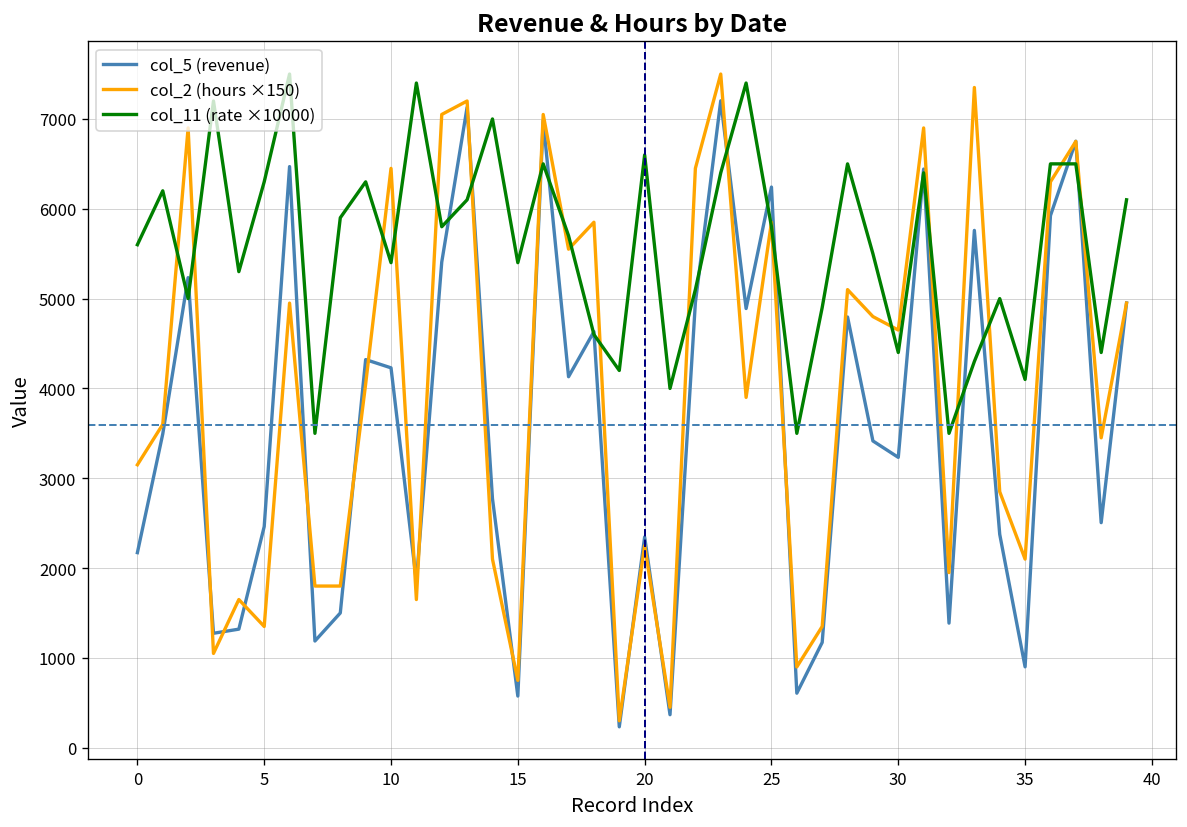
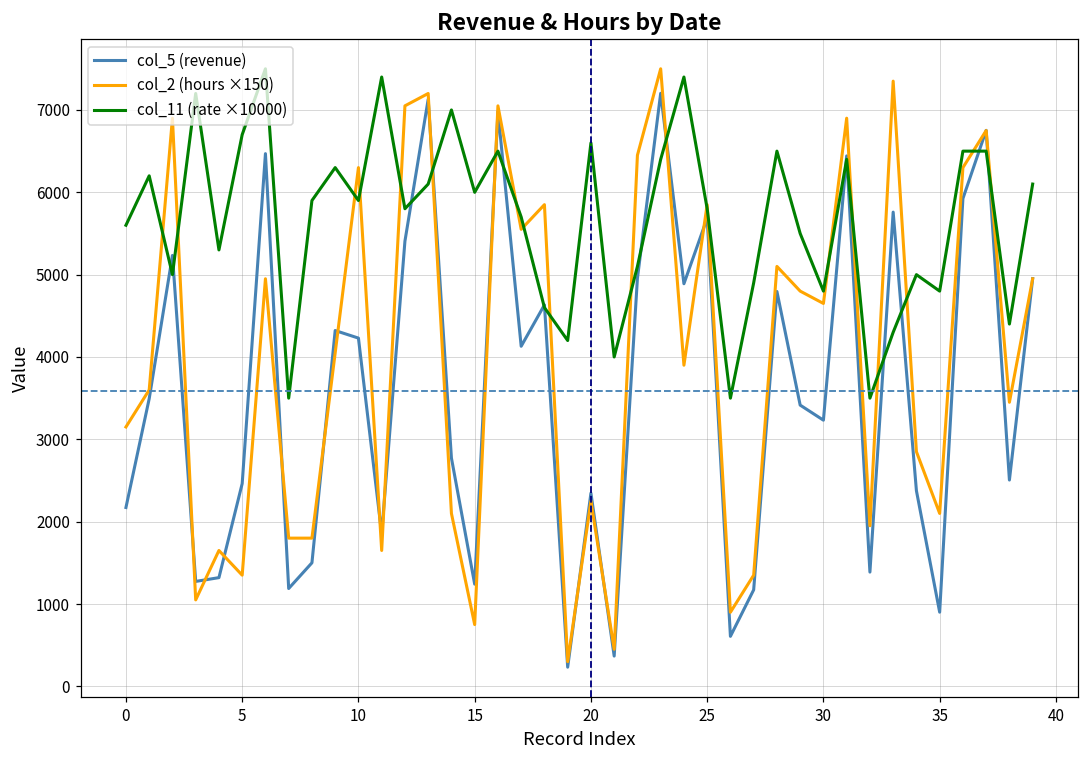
col_11 (rate ×10000), 5: 6300 -> 6700
col_2 (hours ×150), 10: 6500 -> 6300
col_11 (rate ×10000), 10: 5400 -> 5900
col_5 (revenue), 15: 600 -> 1200
col_11 (rate ×10000), 15: 5400 -> 6000
col_5 (revenue), 25: 6200 -> 5700
col_11 (rate ×10000), 30: 4400 -> 4800
col_11 (rate ×10000), 35: 4100 -> 4800
